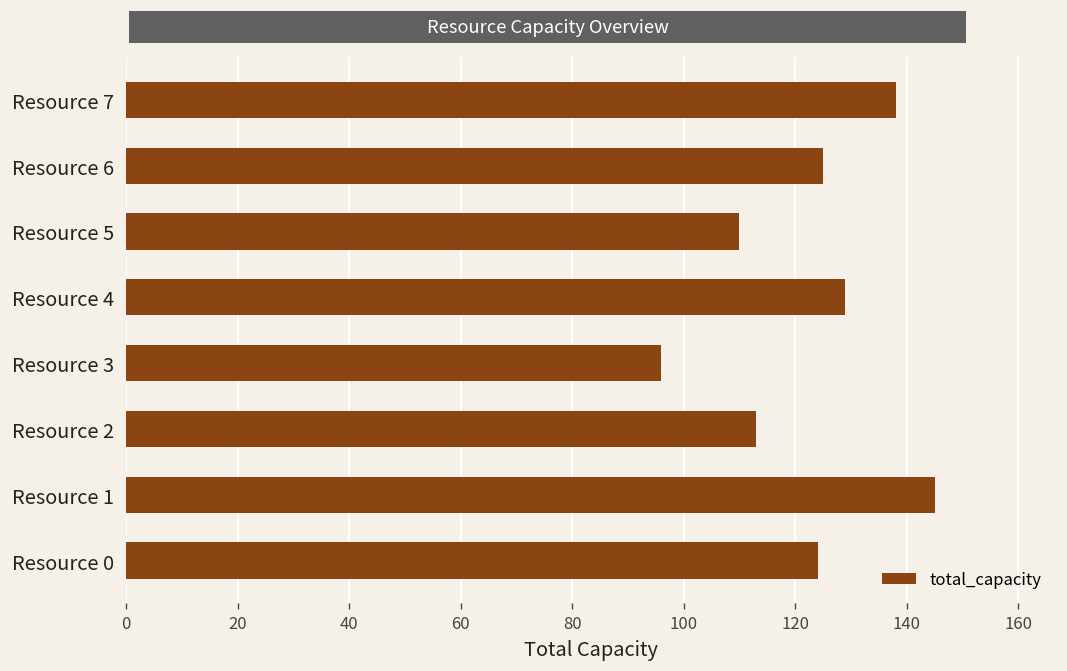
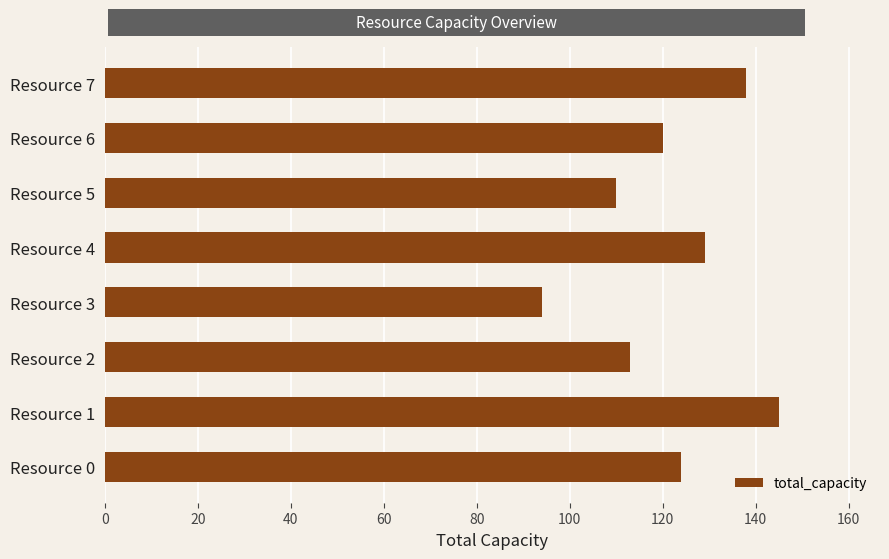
Resource 6: 125 -> 120
Resource 3: 96 -> 94
